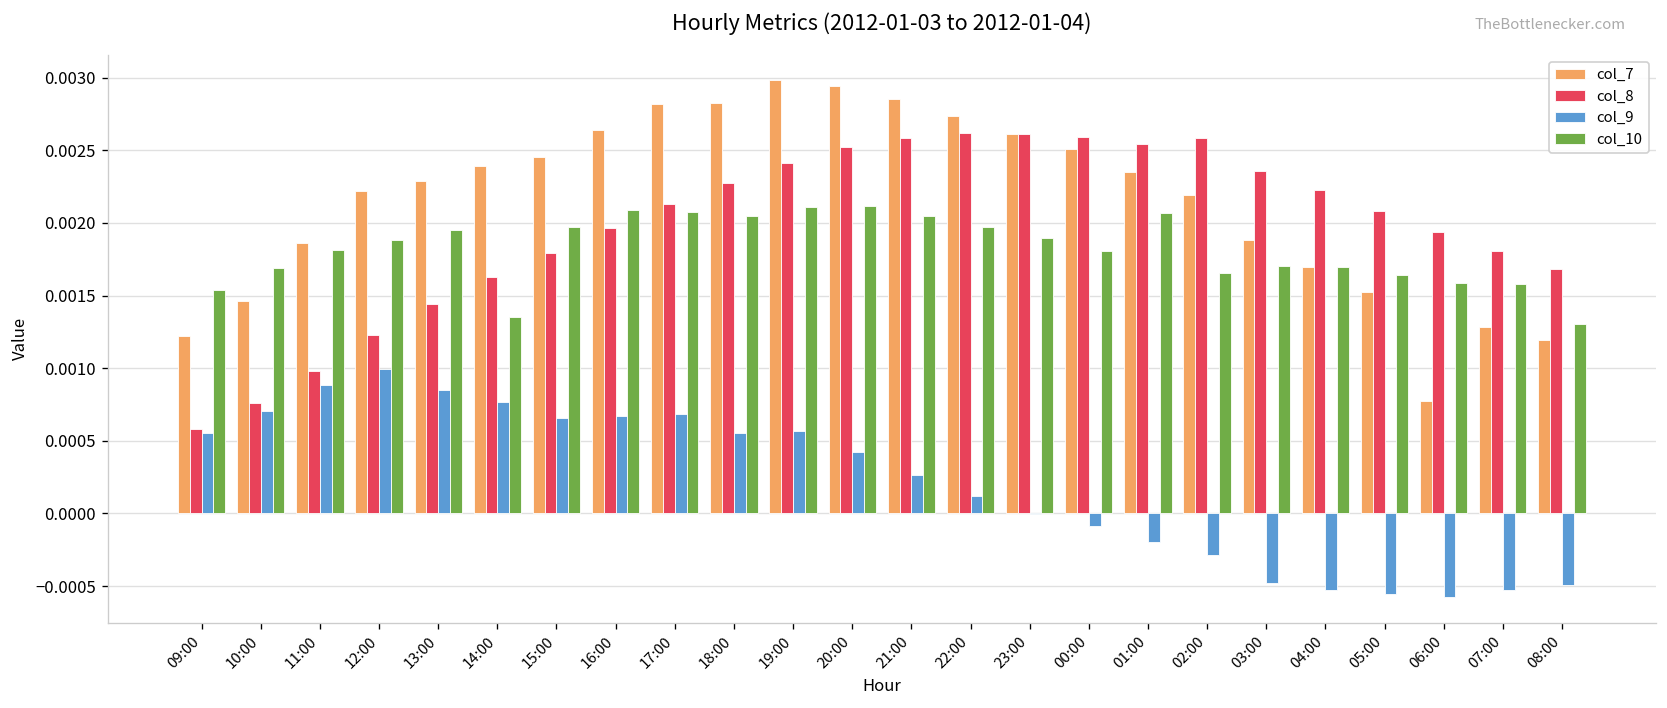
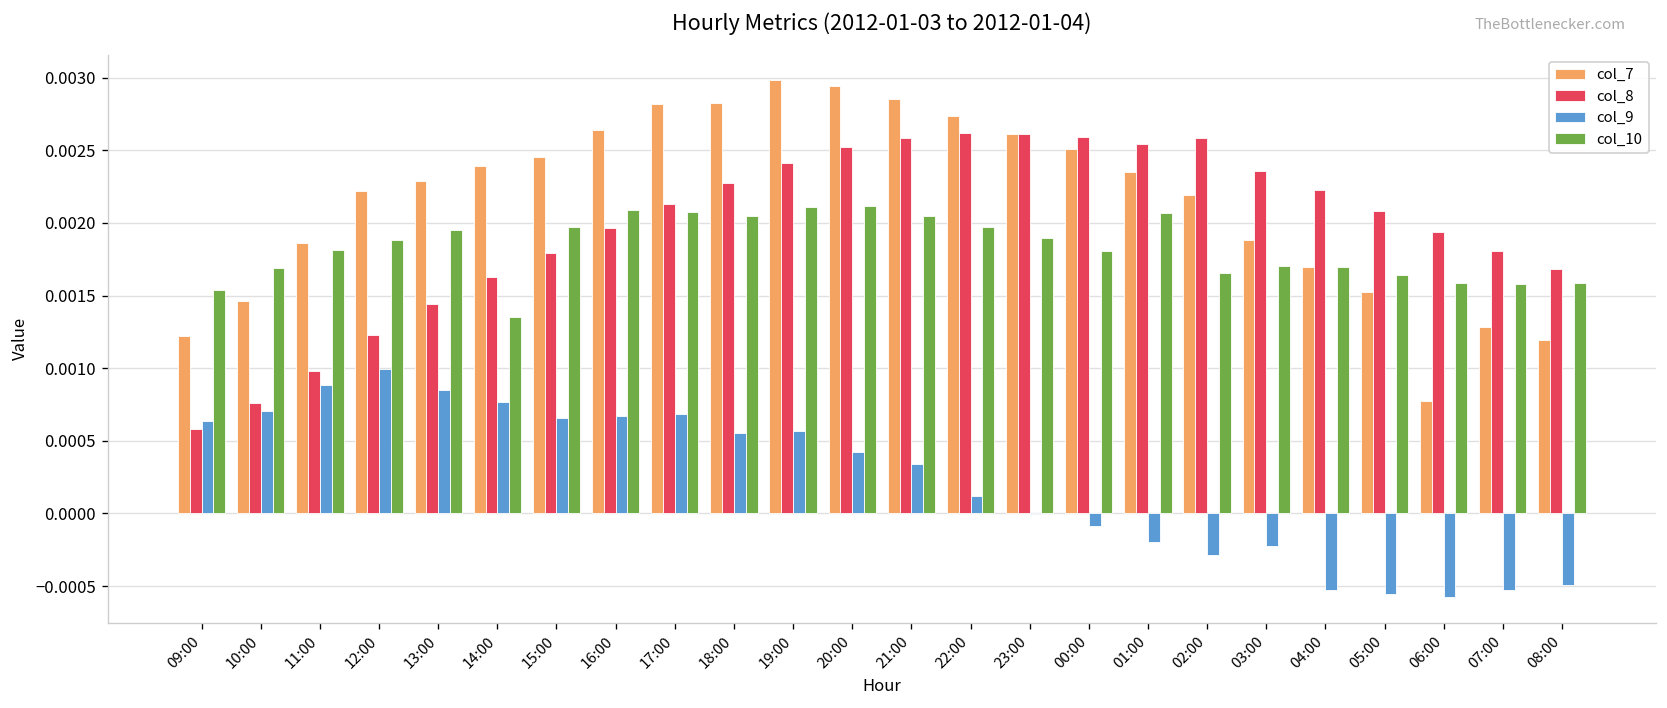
col_9, 09:00: 0.00056 -> 0.00064
col_9, 21:00: 0.00027 -> 0.00034
col_9, 03:00: -0.00048 -> -0.00022
col_10, 08:00: 0.00130 -> 0.00158
